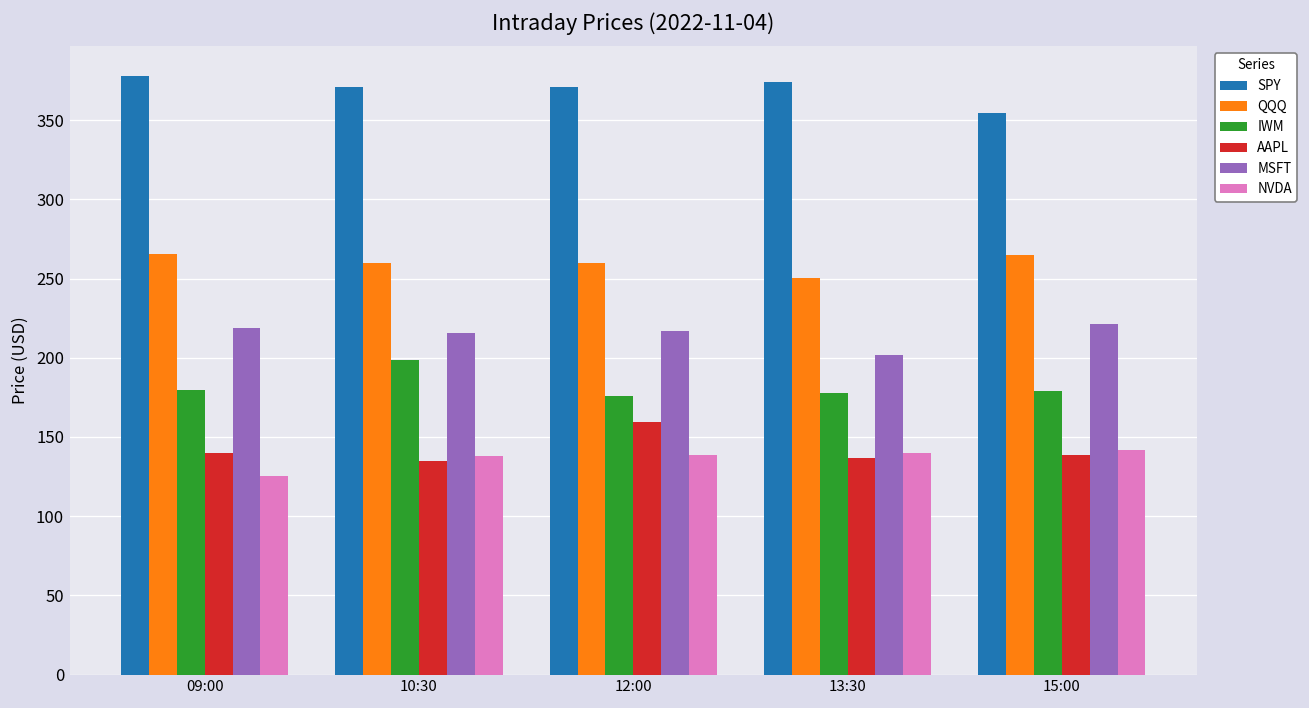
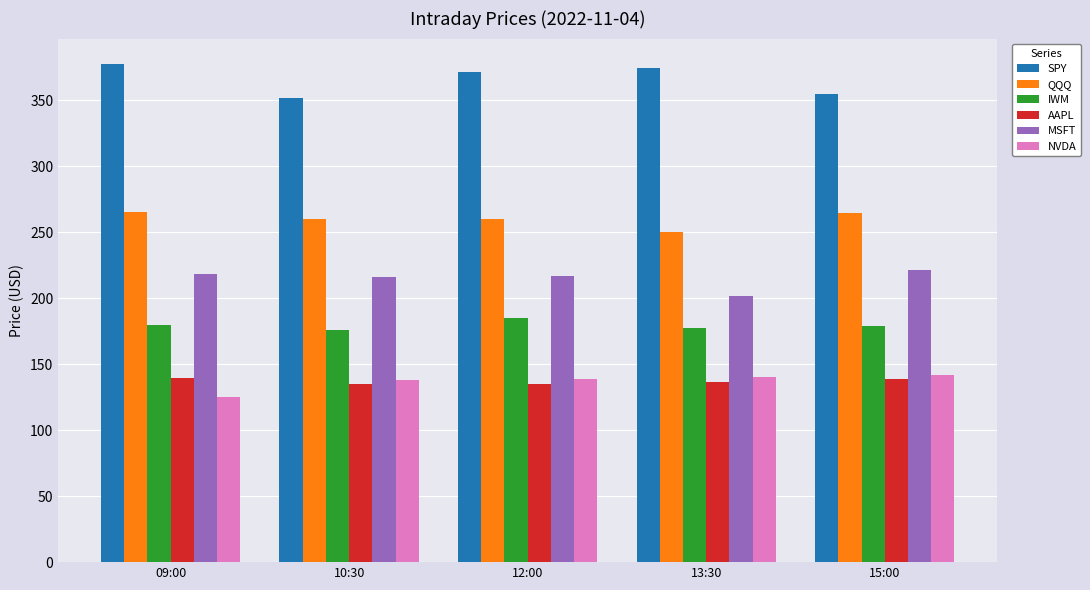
SPY, 10:30: 371 -> 351
IWM, 10:30: 198 -> 176
IWM, 12:00: 176 -> 185
AAPL, 12:00: 159 -> 135
